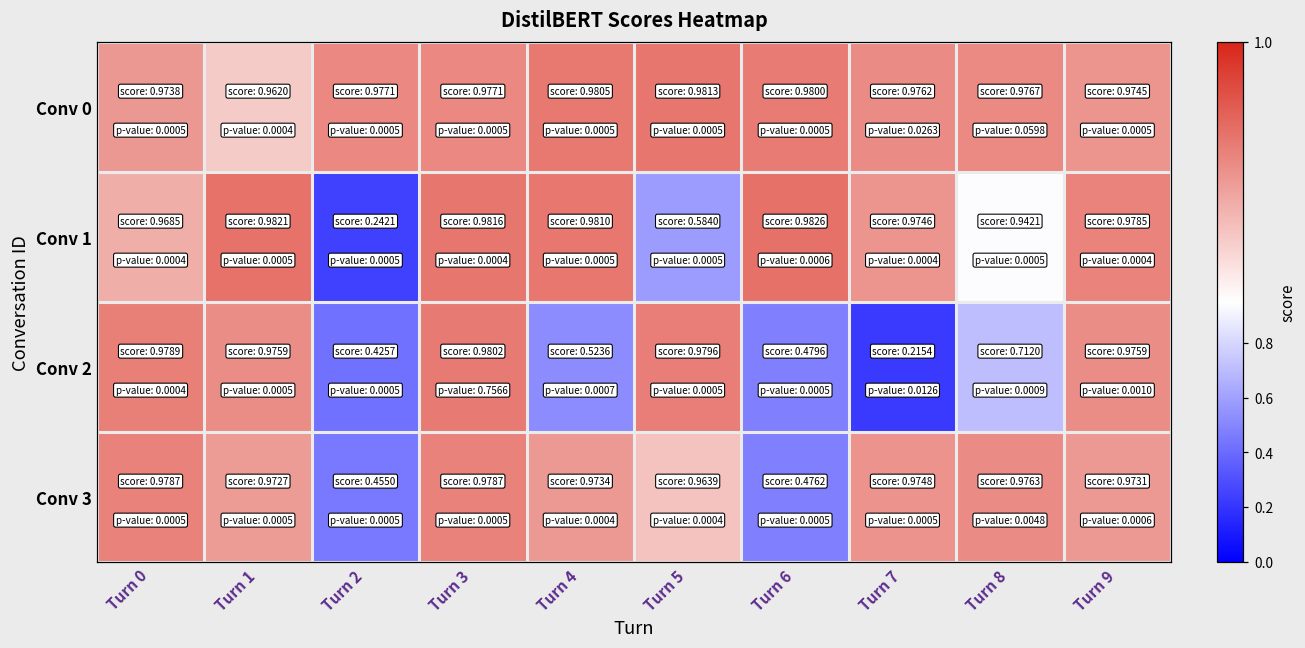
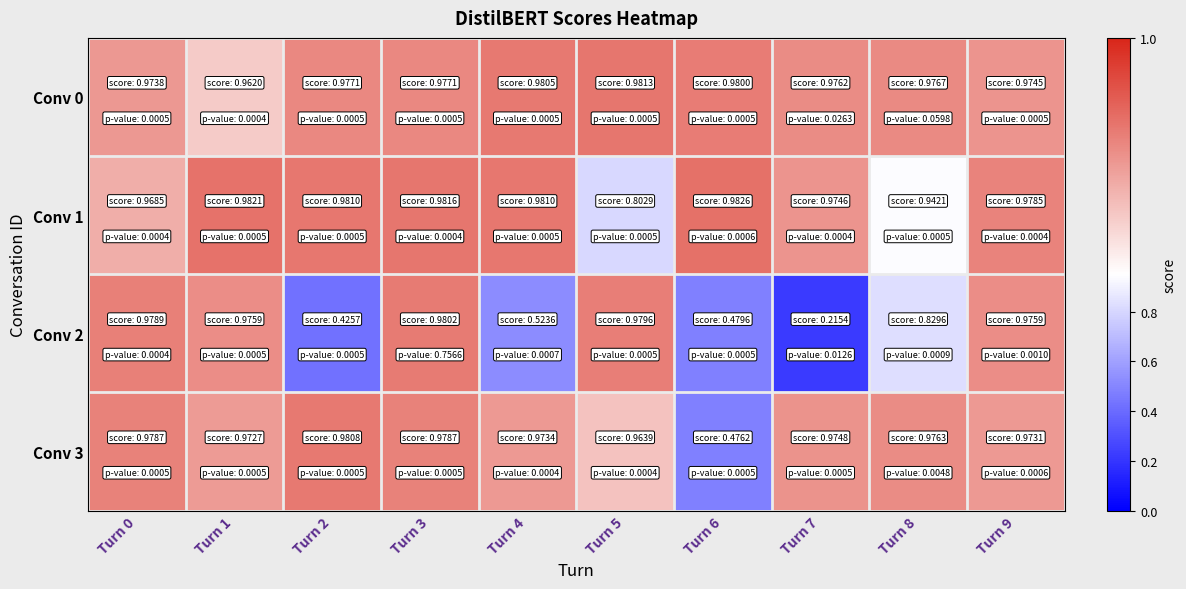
Conv 1, Turn 2: 0.2421 -> 0.9810
Conv 1, Turn 5: 0.5840 -> 0.8029
Conv 2, Turn 8: 0.7120 -> 0.8296
Conv 3, Turn 2: 0.4550 -> 0.9808
